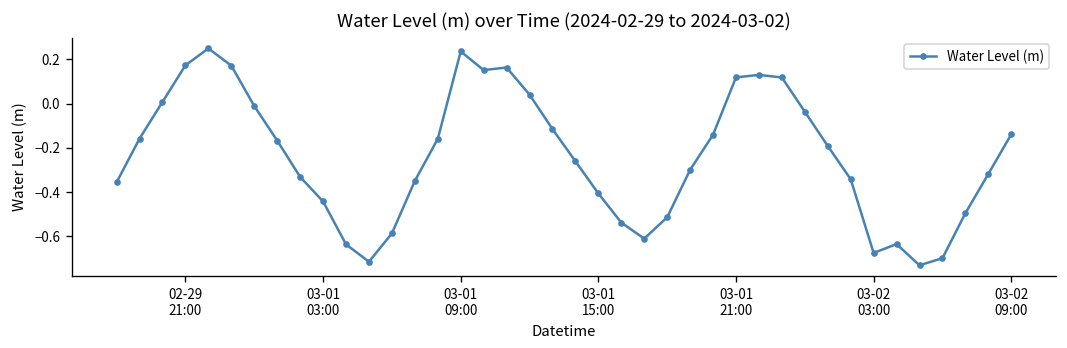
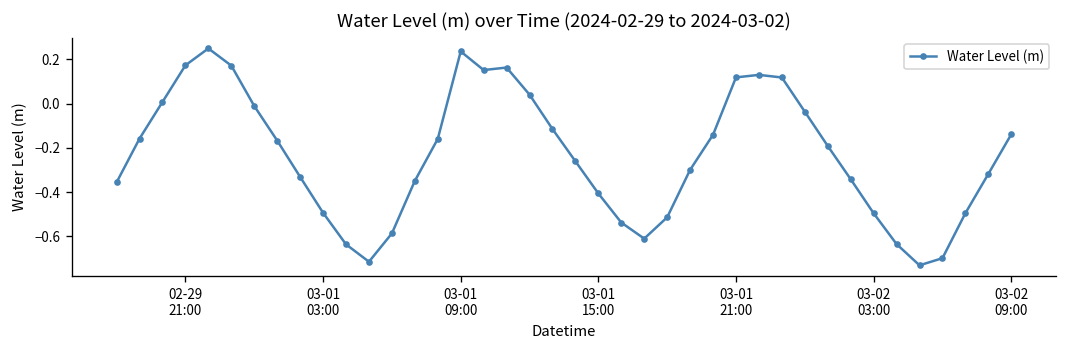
03-01 03:00: -0.44 -> -0.49
03-02 03:00: -0.67 -> -0.50
